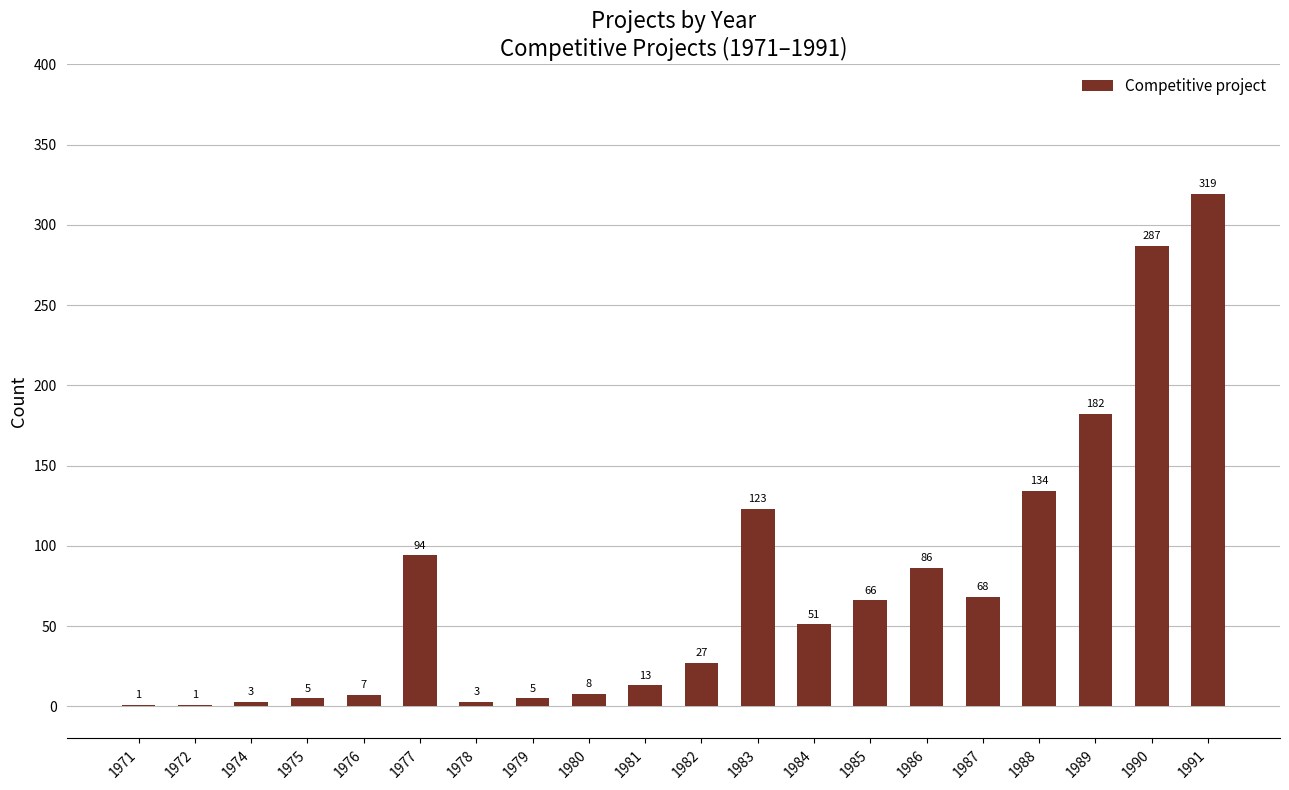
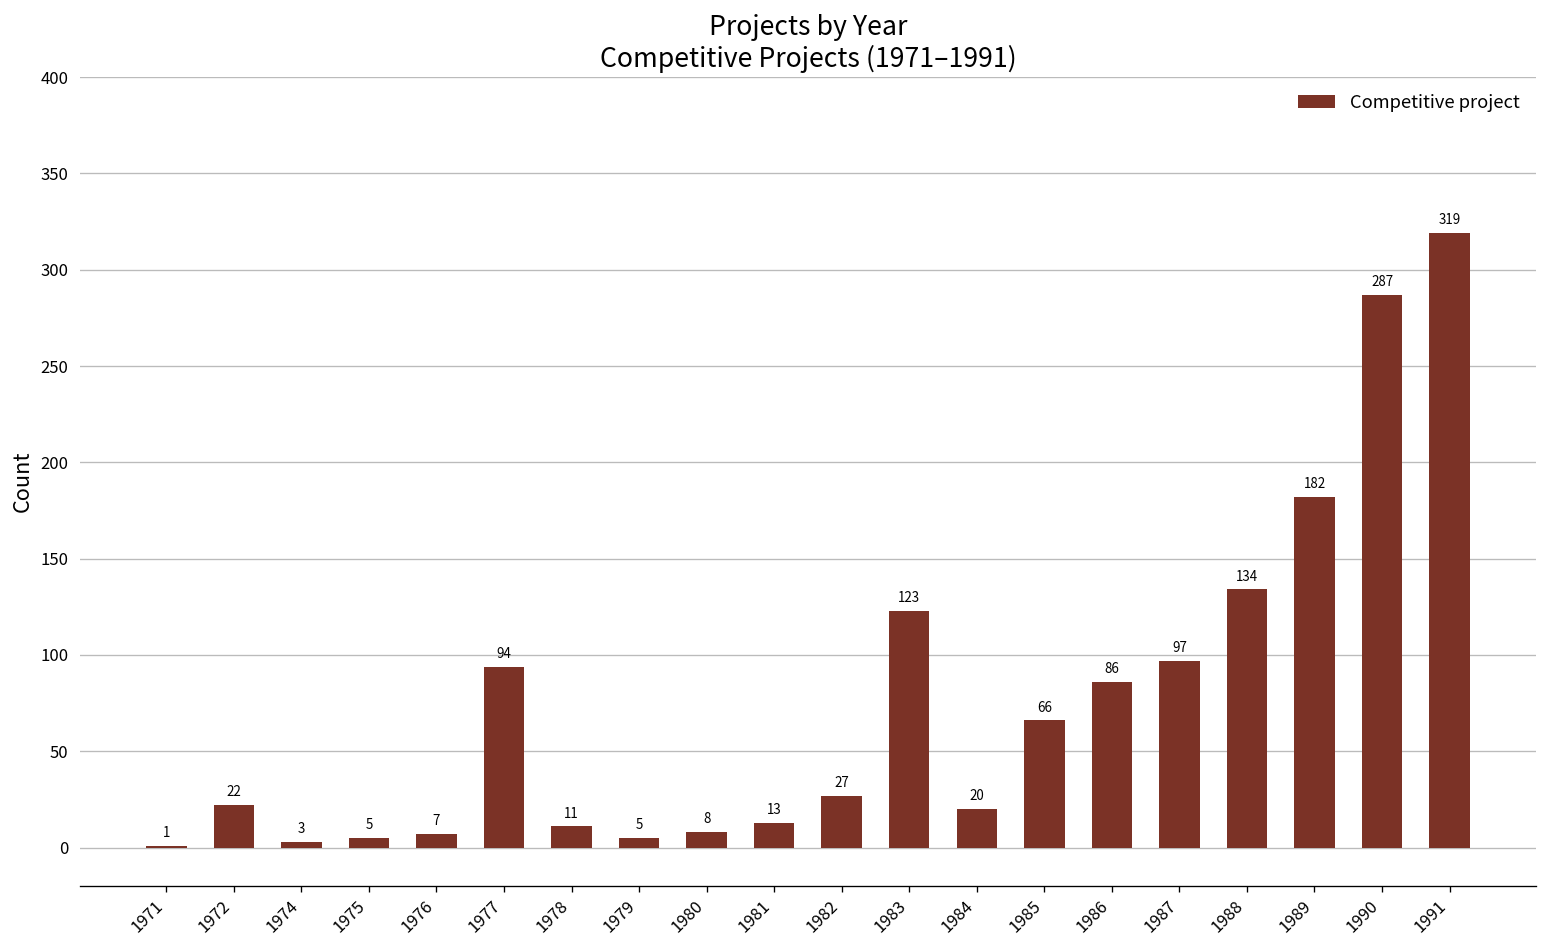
1972: 1 -> 22
1978: 3 -> 11
1984: 51 -> 20
1987: 68 -> 97
